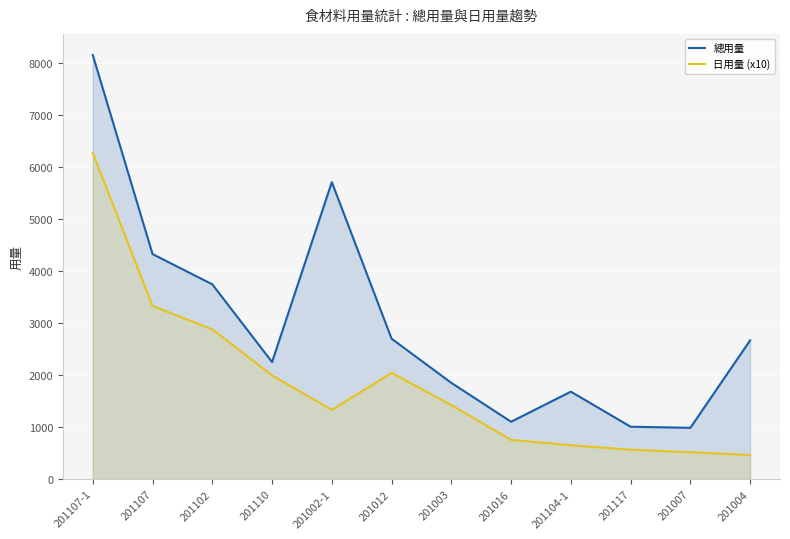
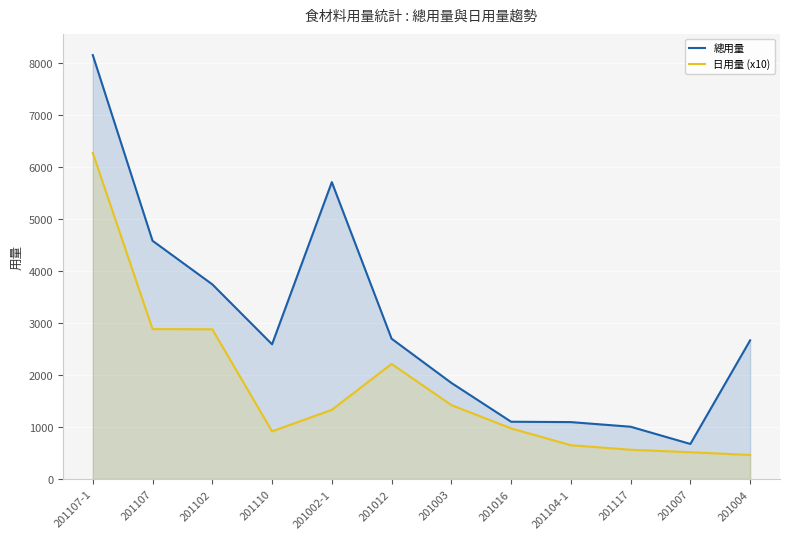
總用量, 201107: 4300 -> 4600
日用量 (x10), 201107: 3300 -> 2900
總用量, 201110: 2300 -> 2600
日用量 (x10), 201110: 2000 -> 900
日用量 (x10), 201012: 2000 -> 2200
日用量 (x10), 201016: 800 -> 1000
總用量, 201104-1: 1700 -> 1100
總用量, 201007: 1000 -> 700
